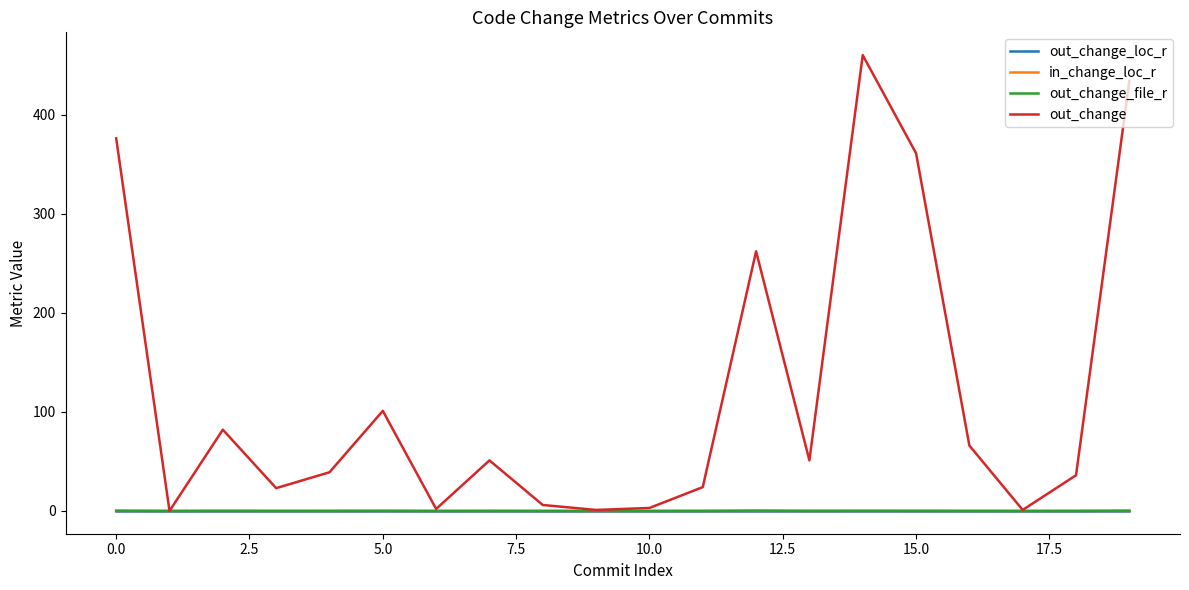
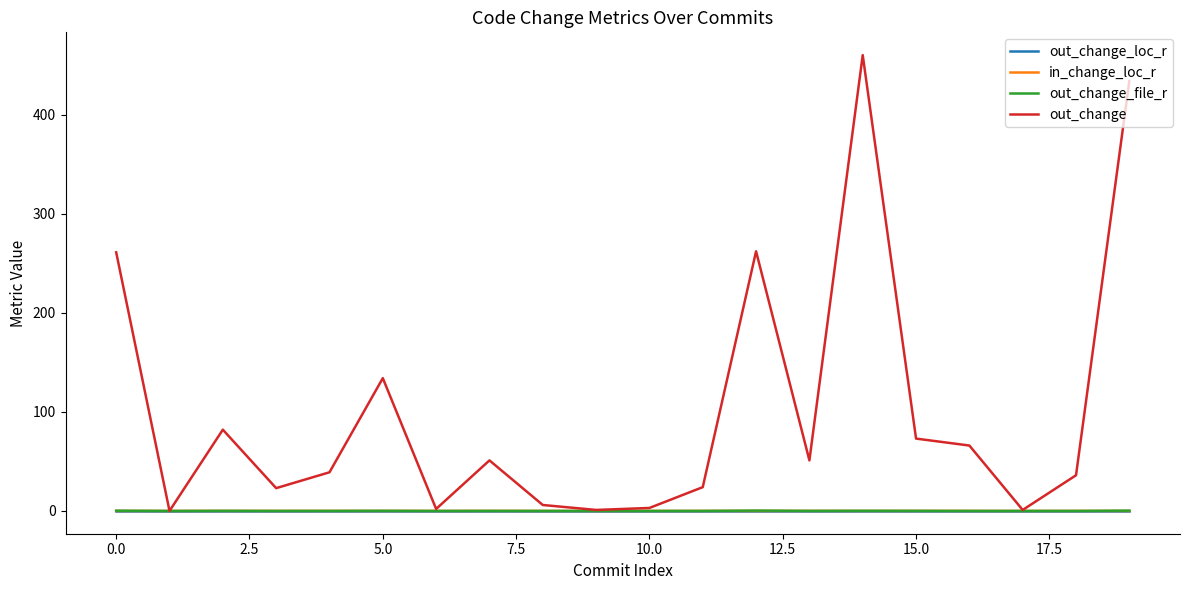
out_change, 0.0: 380 -> 260
out_change, 5.0: 100 -> 130
out_change, 15.0: 360 -> 70
